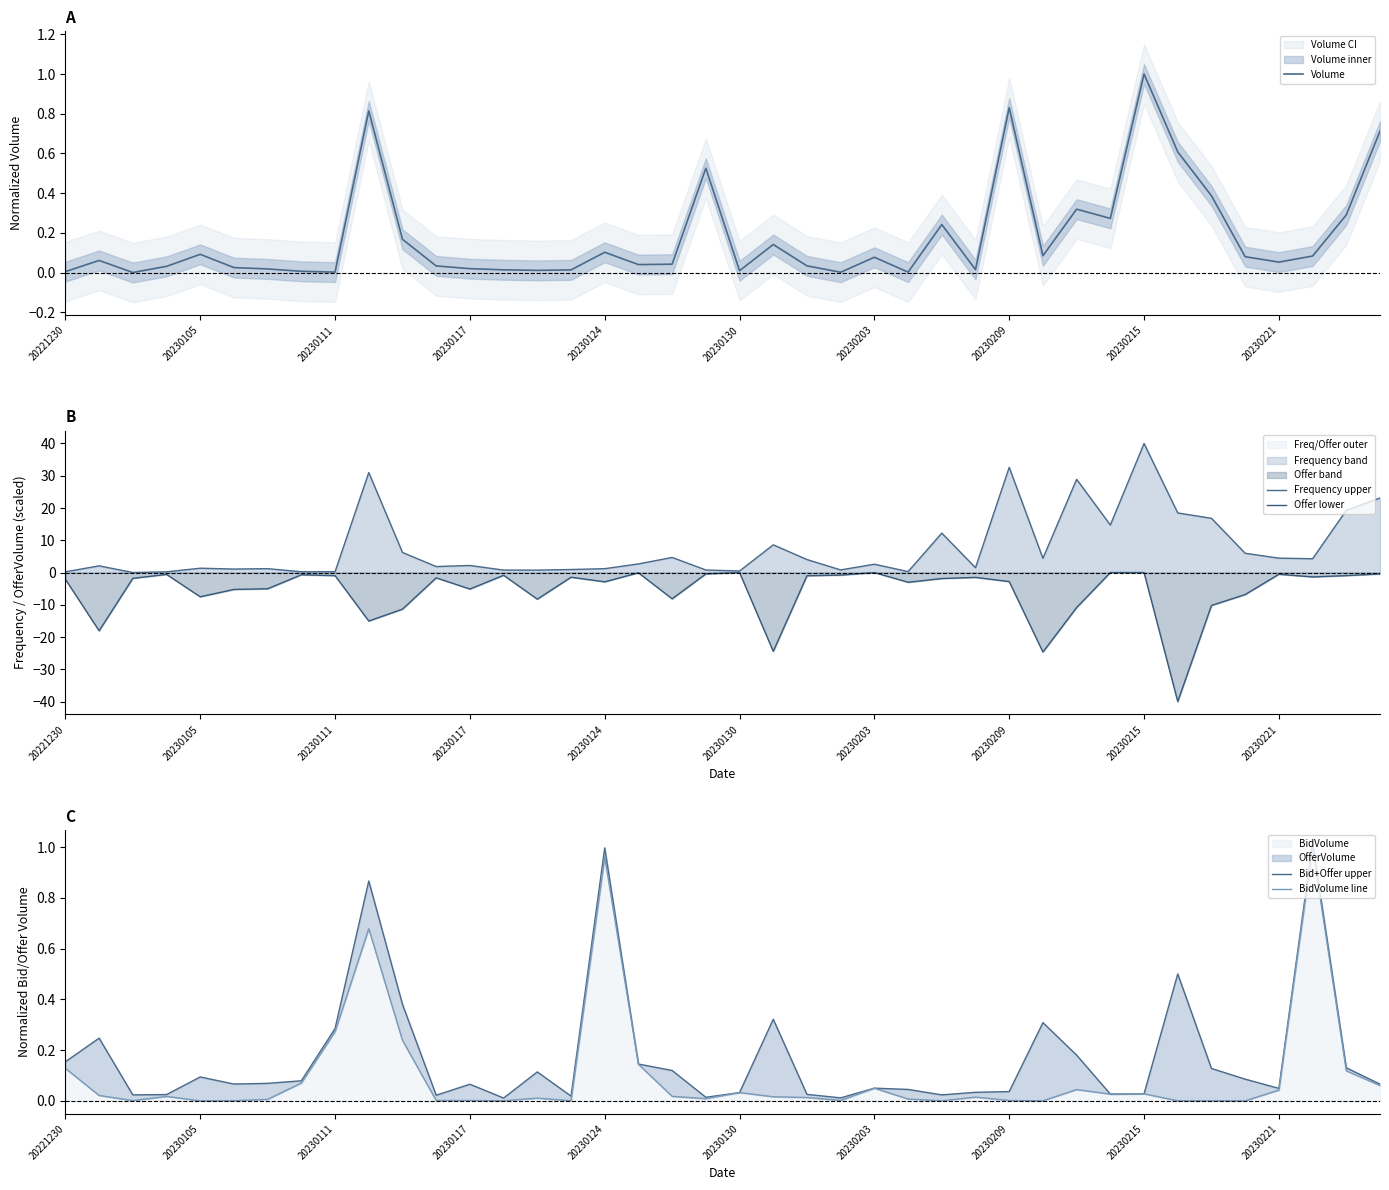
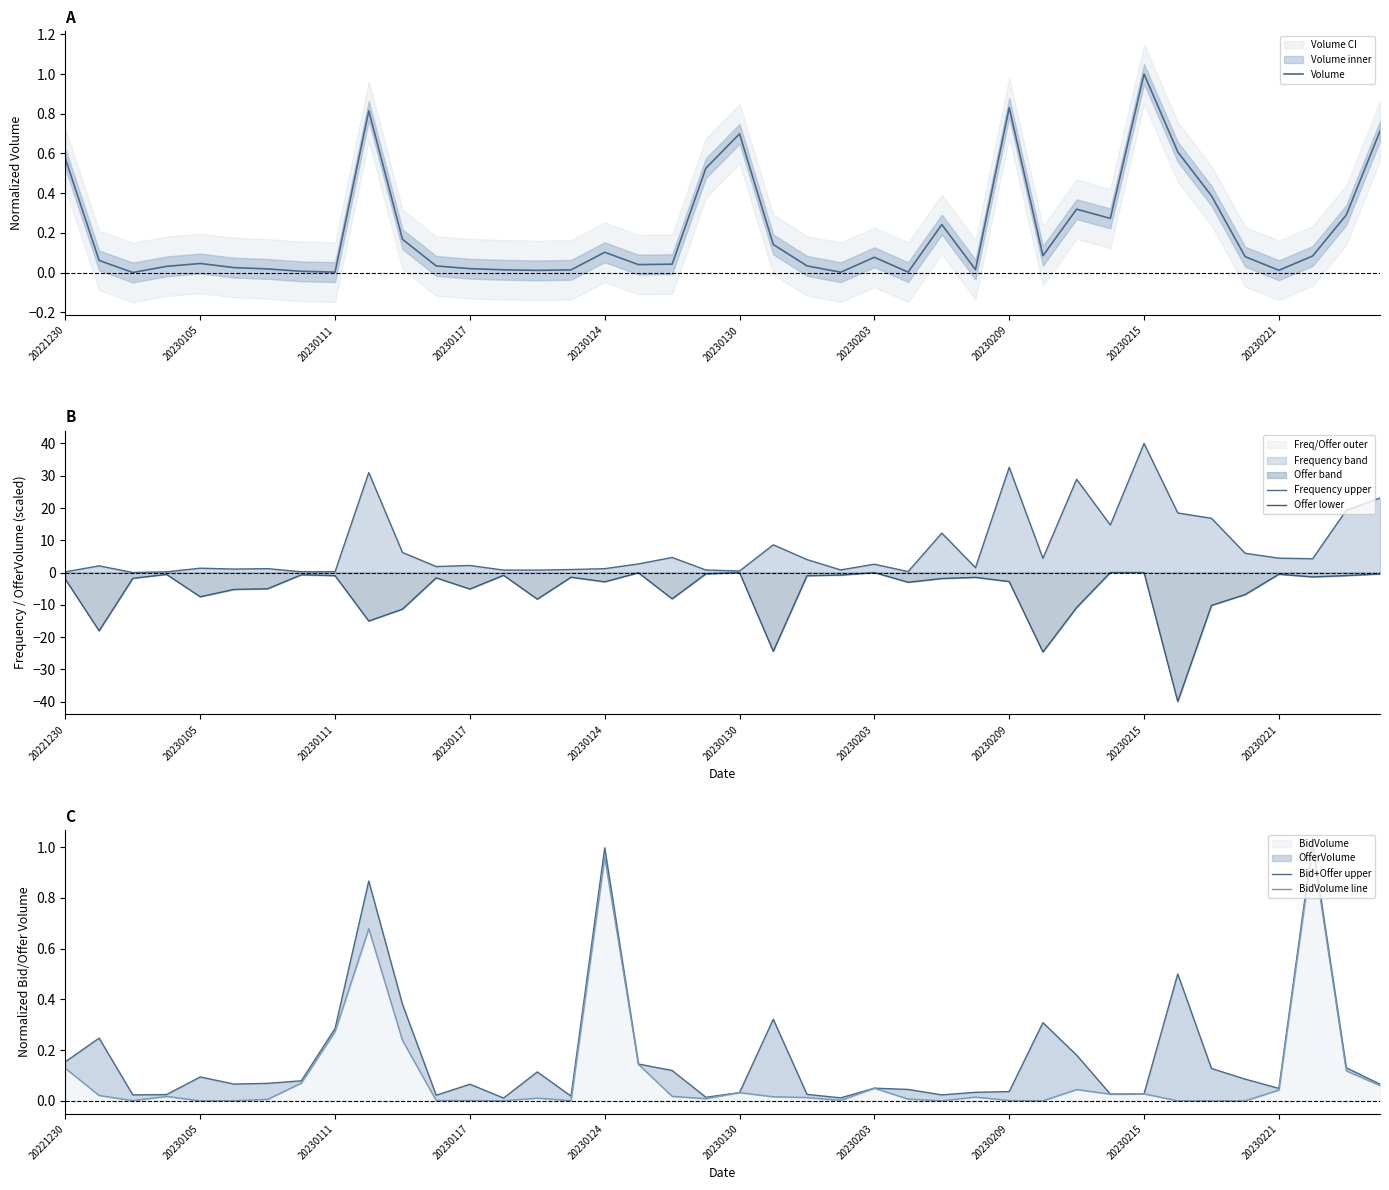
A, Volume, 20221230: 0.00 -> 0.57
A, Volume, 20230105: 0.09 -> 0.05
A, Volume, 20230130: 0.01 -> 0.70
A, Volume, 20230221: 0.05 -> 0.01
